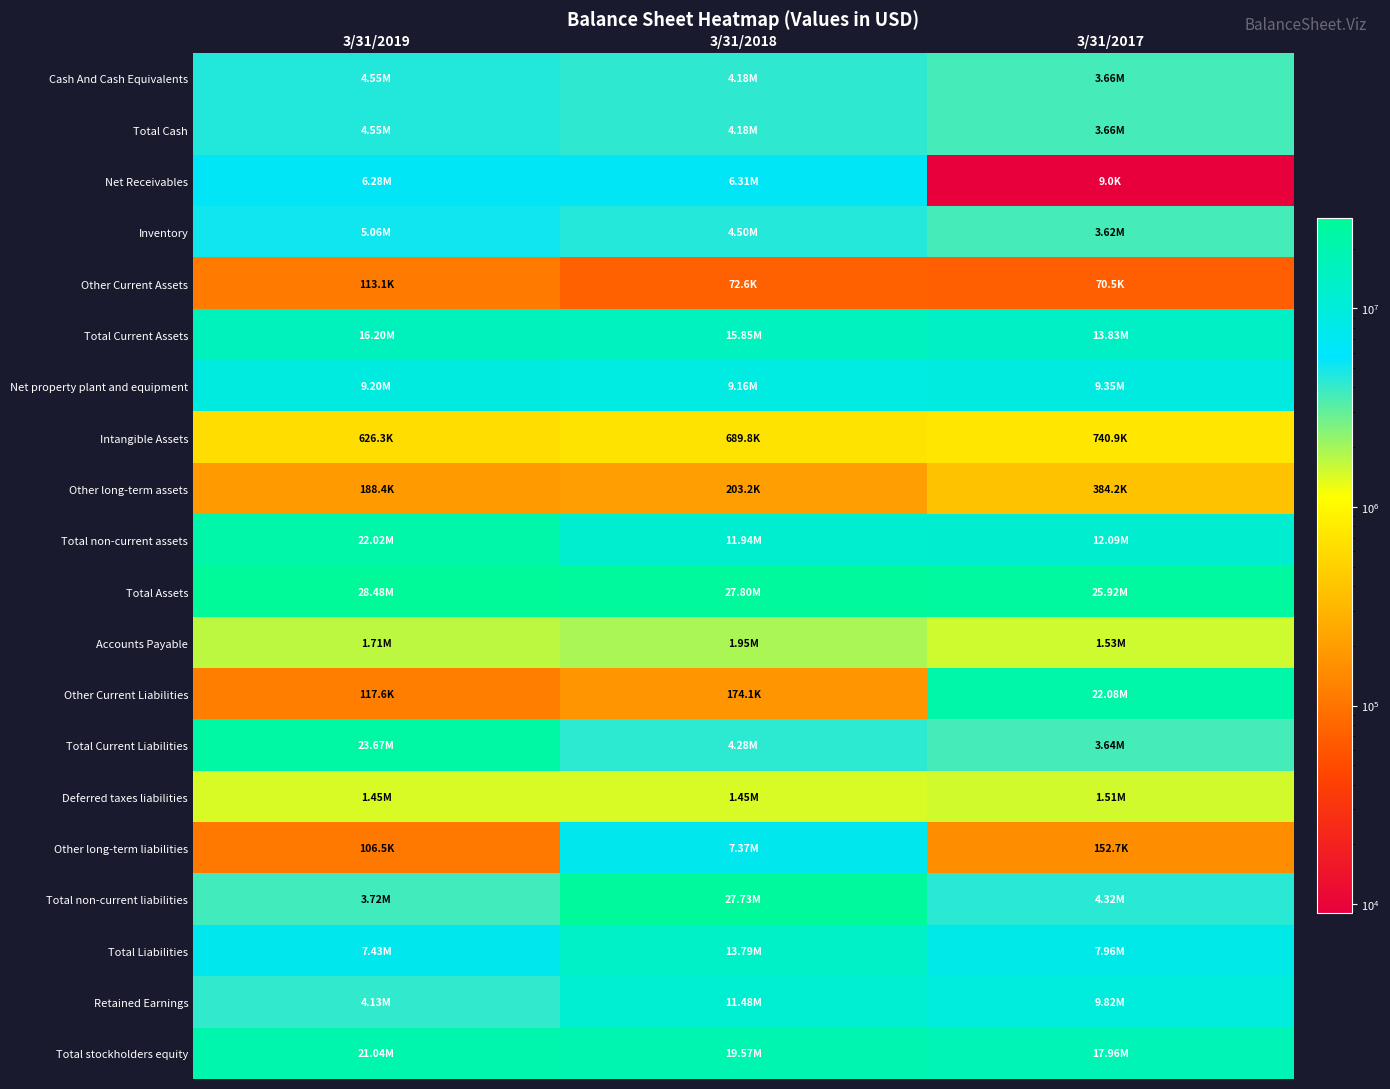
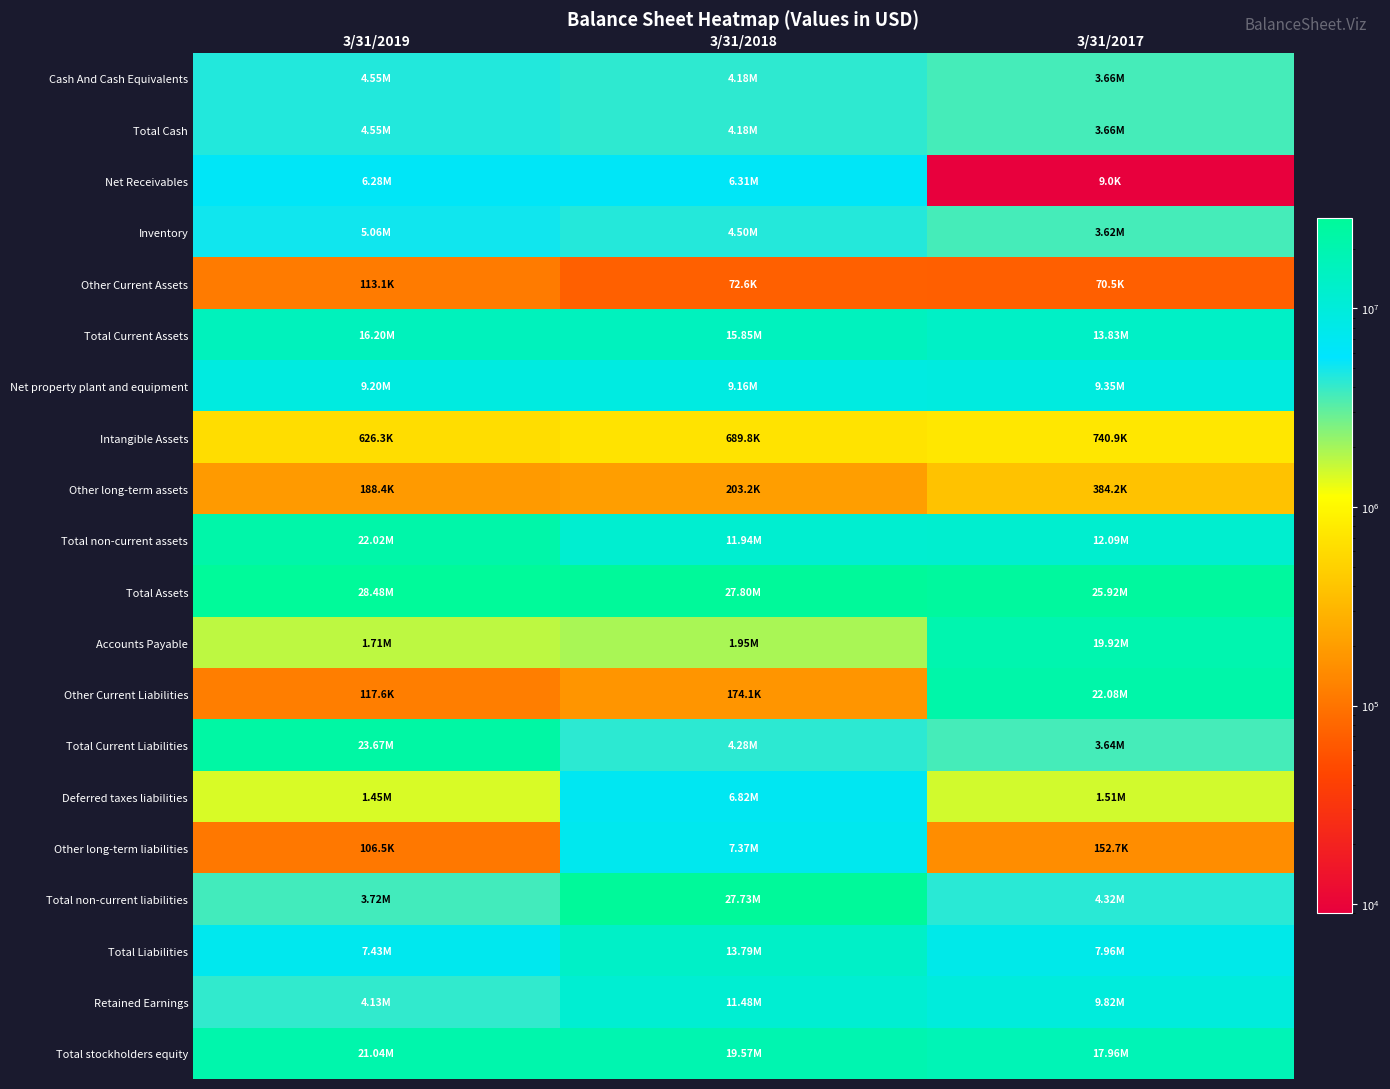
Accounts Payable, 3/31/2017: 1.53M -> 19.92M
Deferred taxes liabilities, 3/31/2018: 1.45M -> 6.82M
